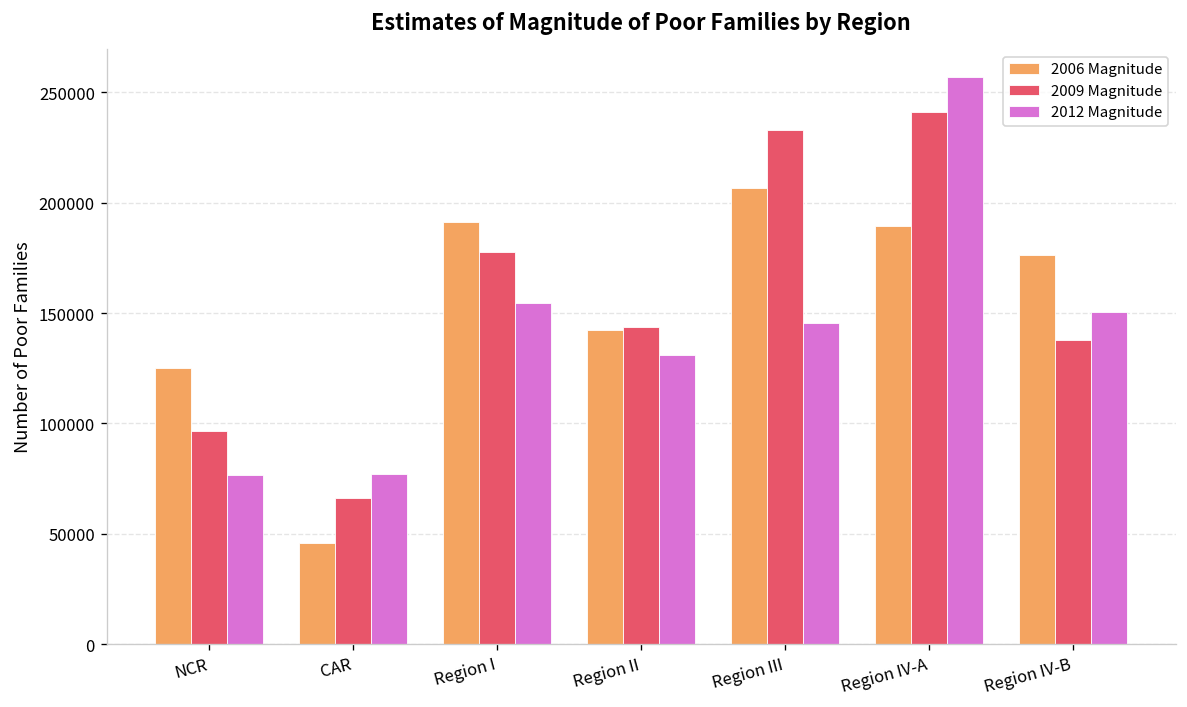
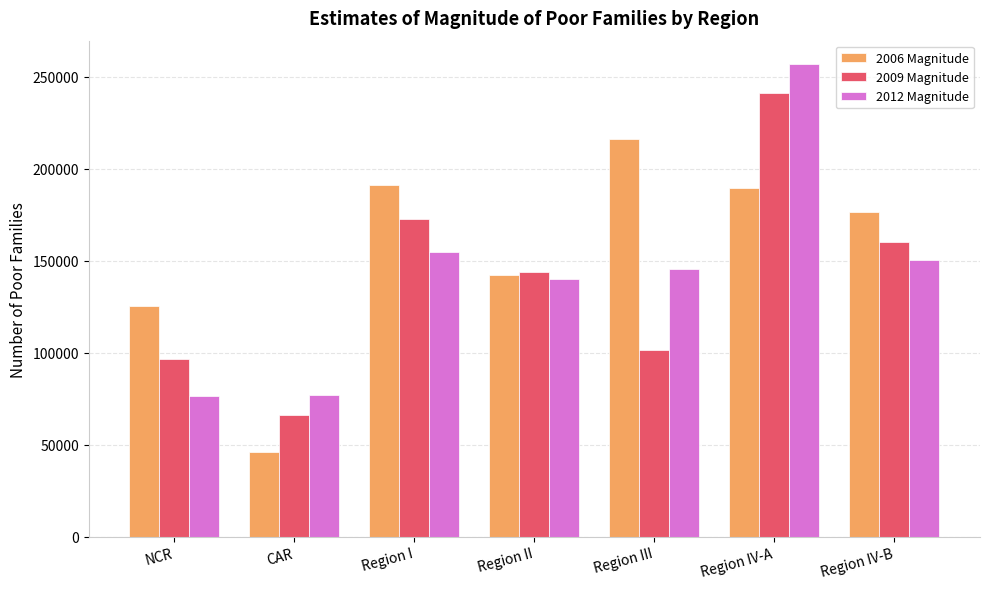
2009 Magnitude, Region I: 178000 -> 173000
2012 Magnitude, Region II: 131000 -> 140000
2006 Magnitude, Region III: 207000 -> 216000
2009 Magnitude, Region III: 233000 -> 101000
2009 Magnitude, Region IV-B: 138000 -> 160000
